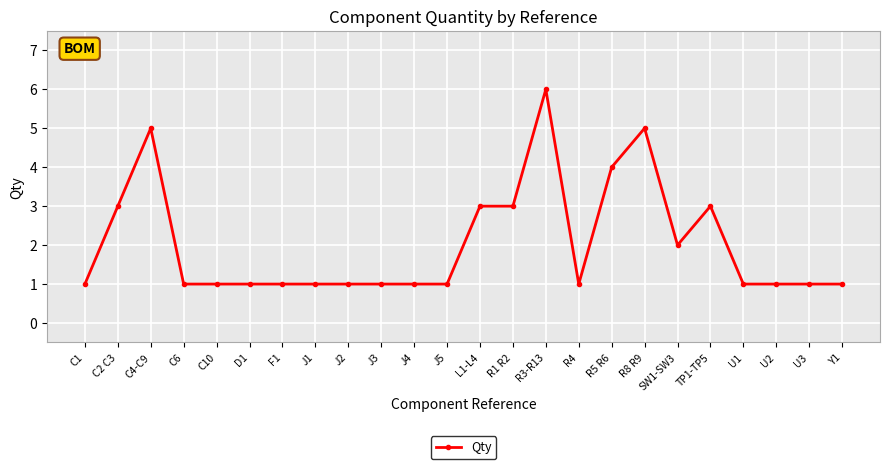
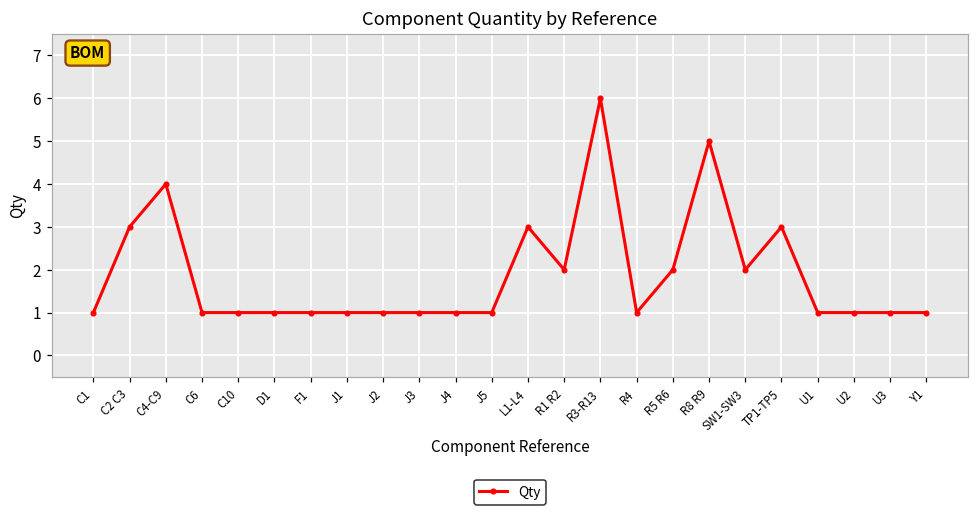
C4-C9: 5 -> 4
R1 R2: 3 -> 2
R5 R6: 4 -> 2
